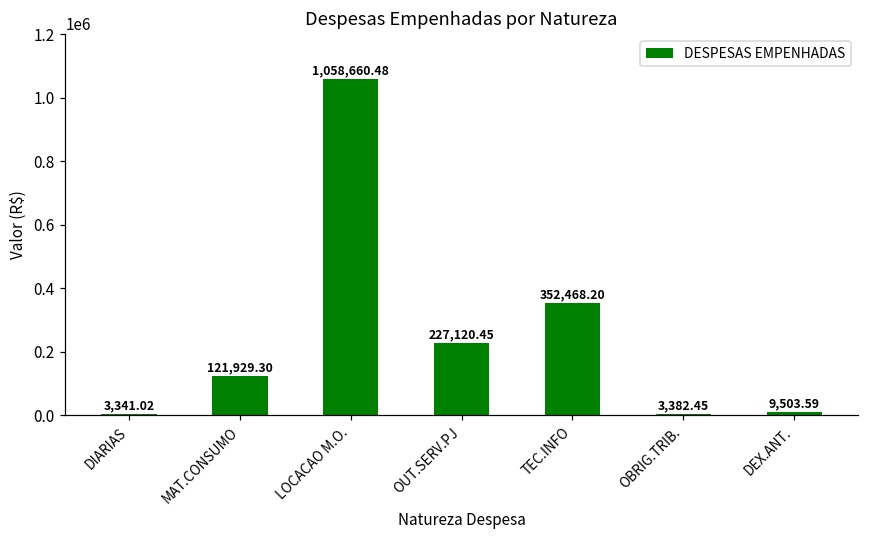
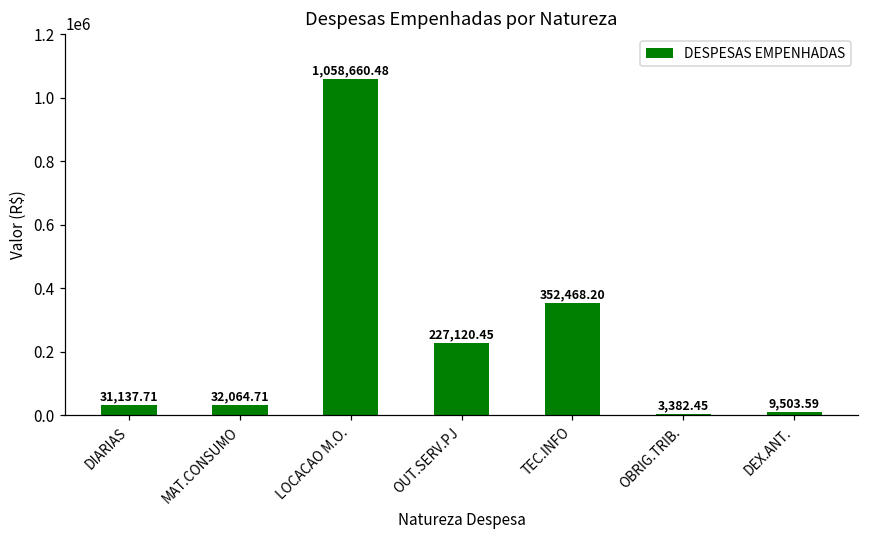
DIARIAS: 3,341.02 -> 31,137.71
MAT.CONSUMO: 121,929.30 -> 32,064.71
